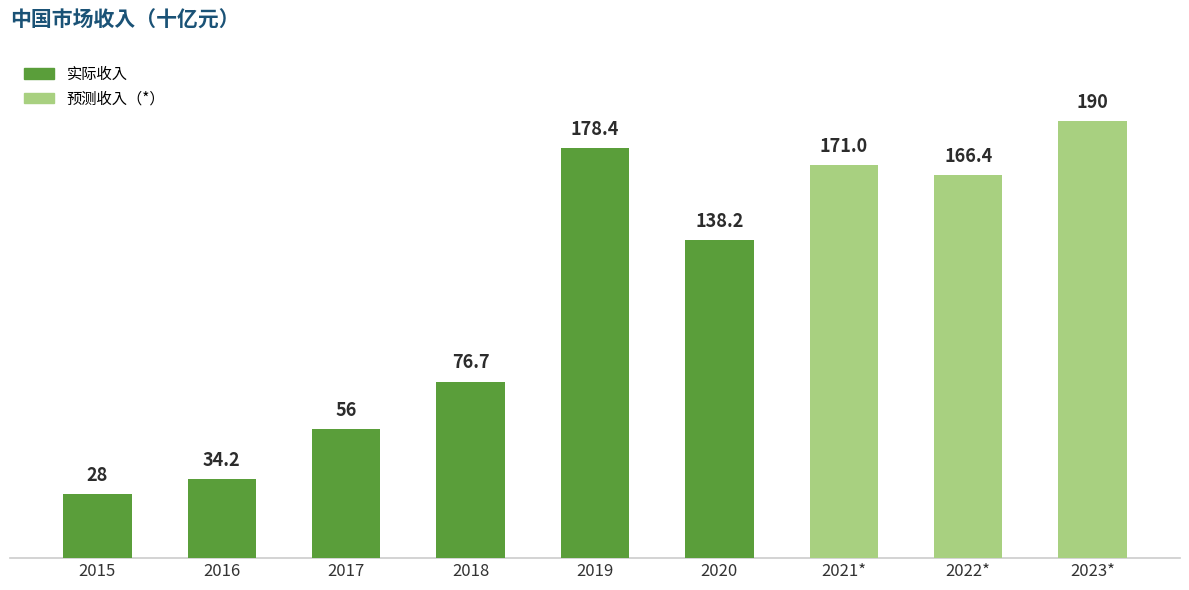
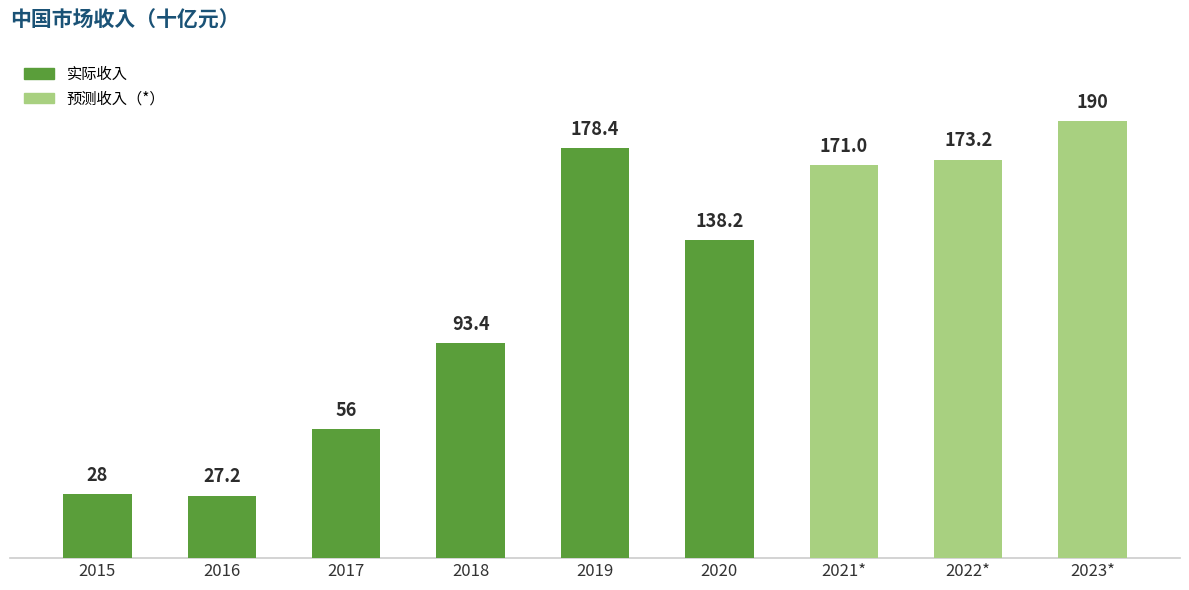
2016: 34.2 -> 27.2
2018: 76.7 -> 93.4
2022*: 166.4 -> 173.2
